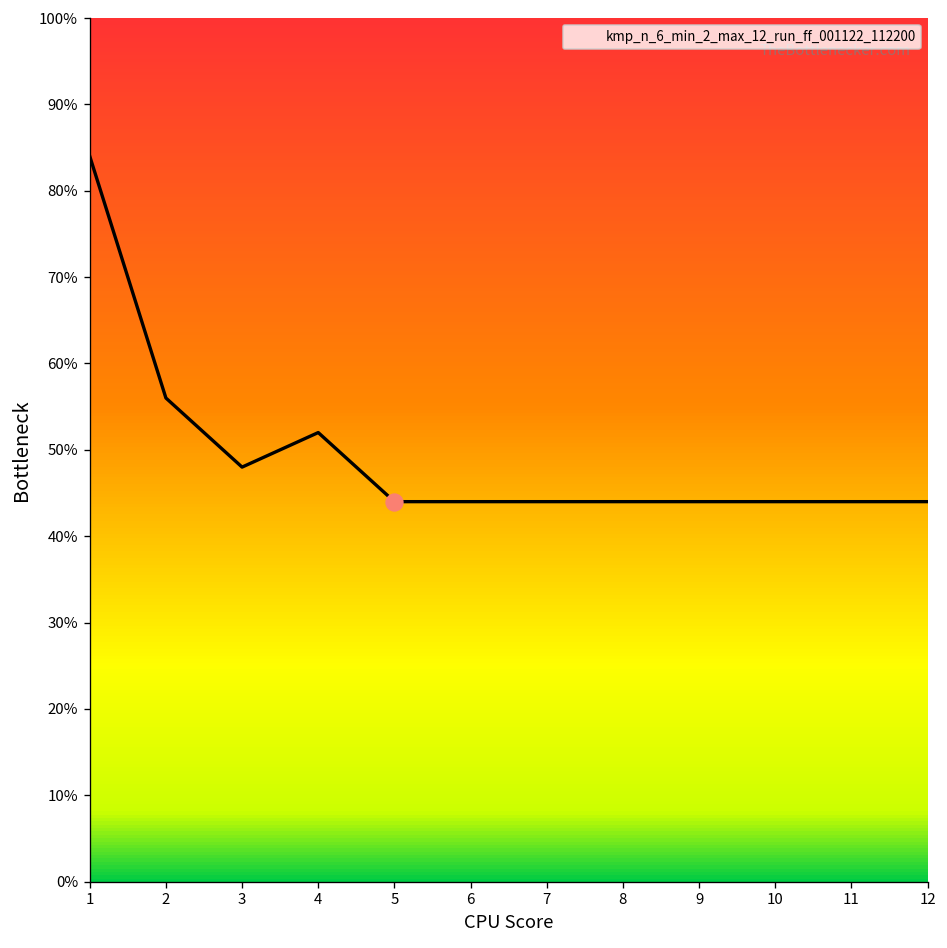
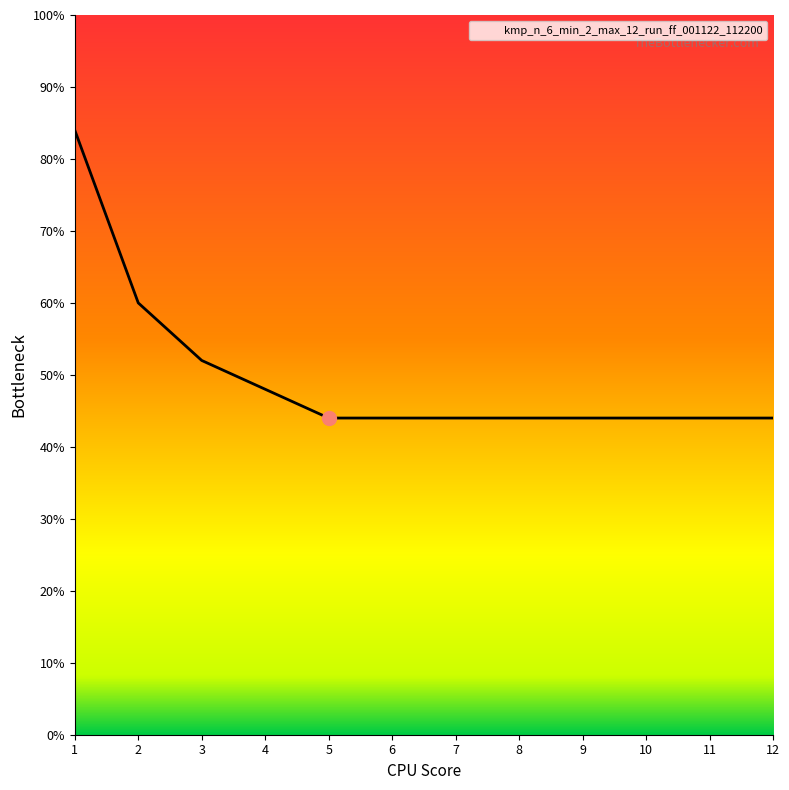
kmp_n_6_min_2_max_12_run_ff_001122_112200, 2: 56% -> 60%
kmp_n_6_min_2_max_12_run_ff_001122_112200, 3: 48% -> 52%
kmp_n_6_min_2_max_12_run_ff_001122_112200, 4: 52% -> 48%
